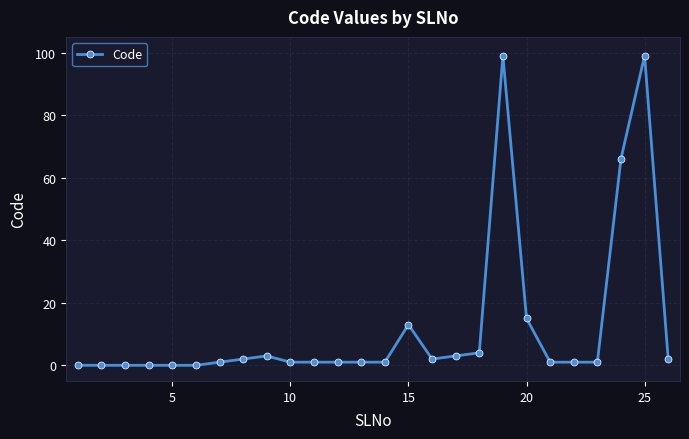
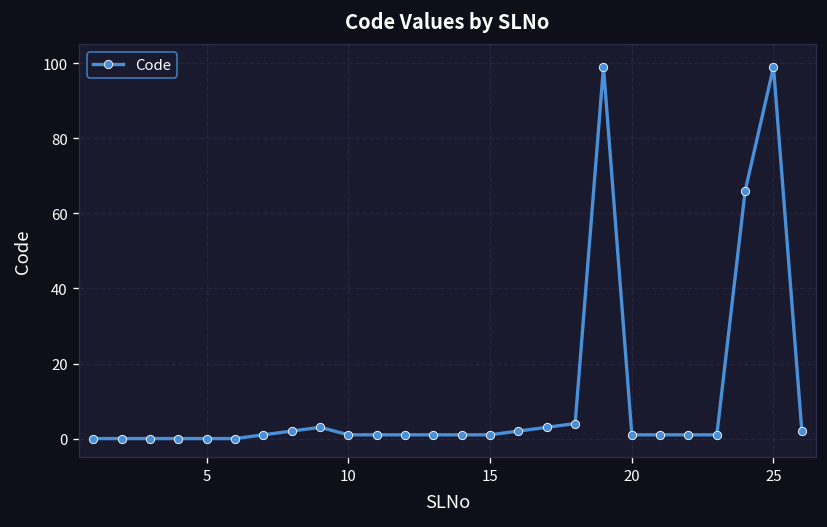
15: 13 -> 1
20: 15 -> 1
